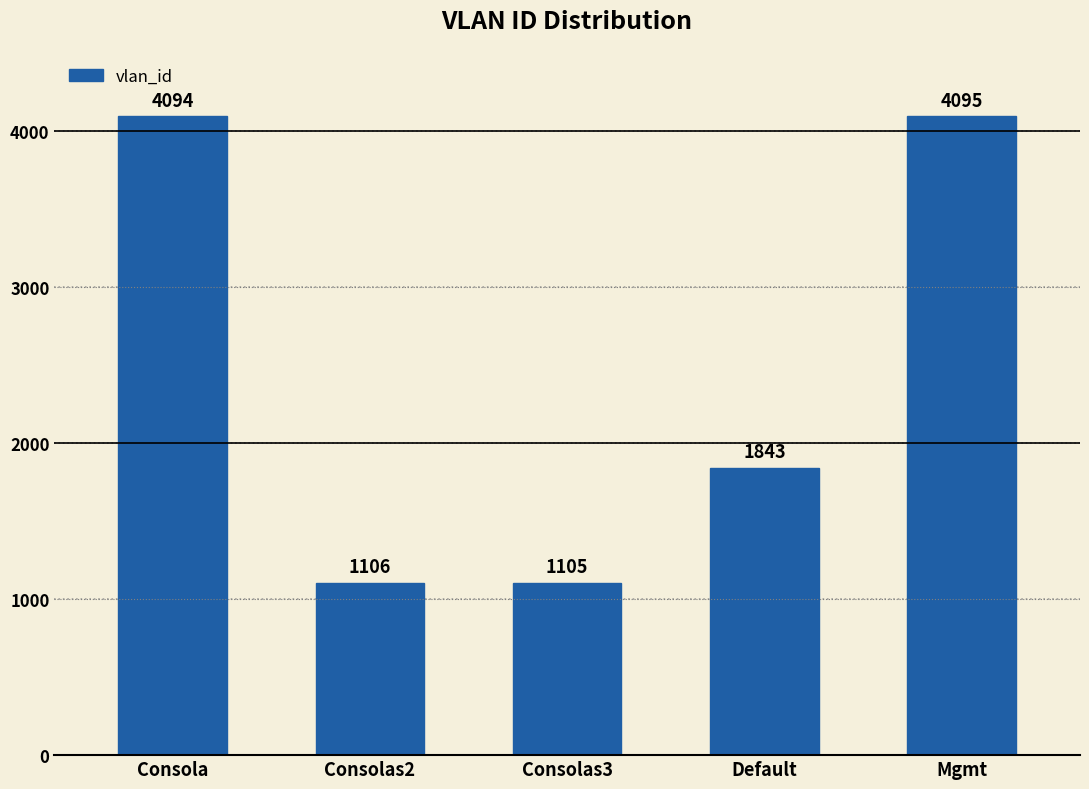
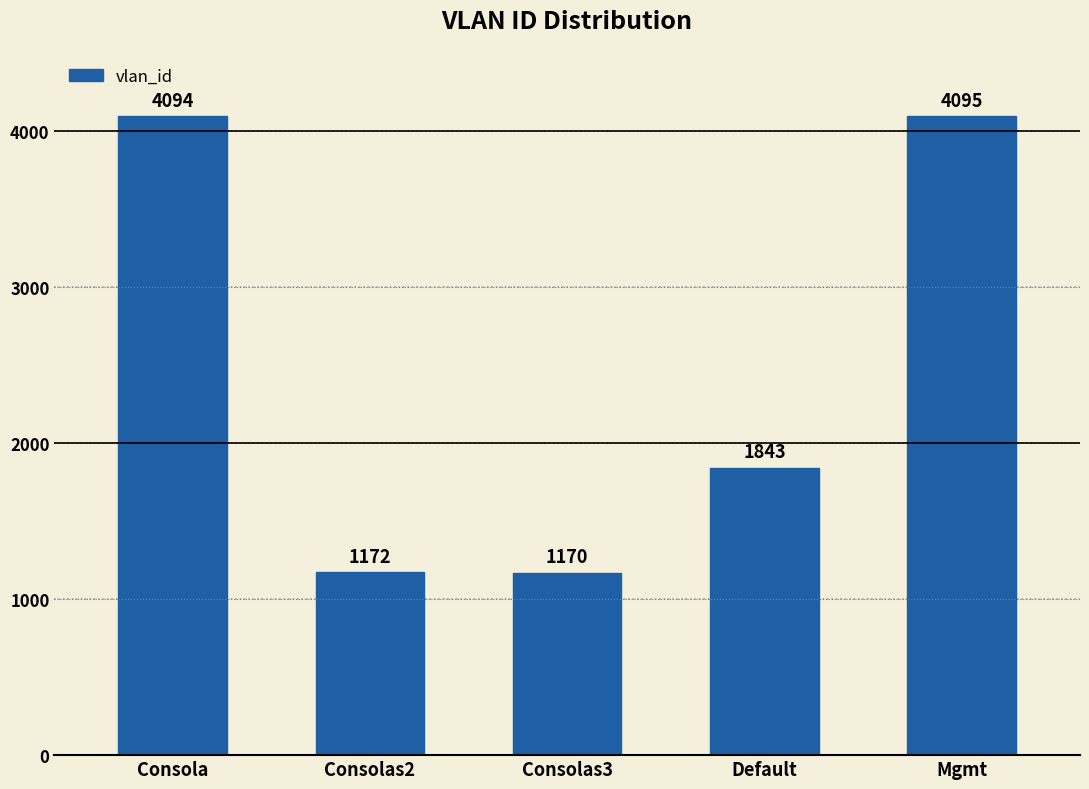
Consolas2: 1106 -> 1172
Consolas3: 1105 -> 1170
